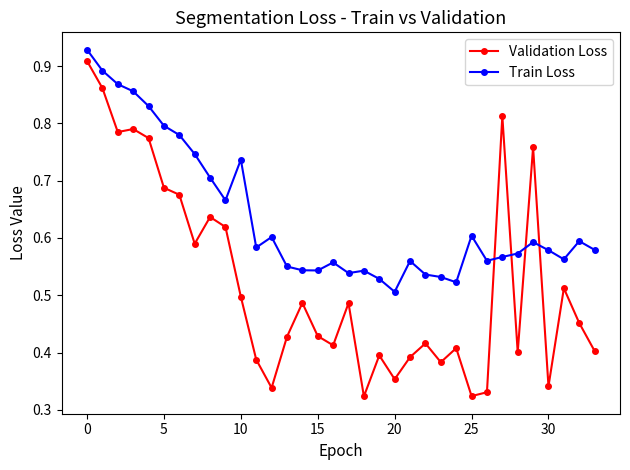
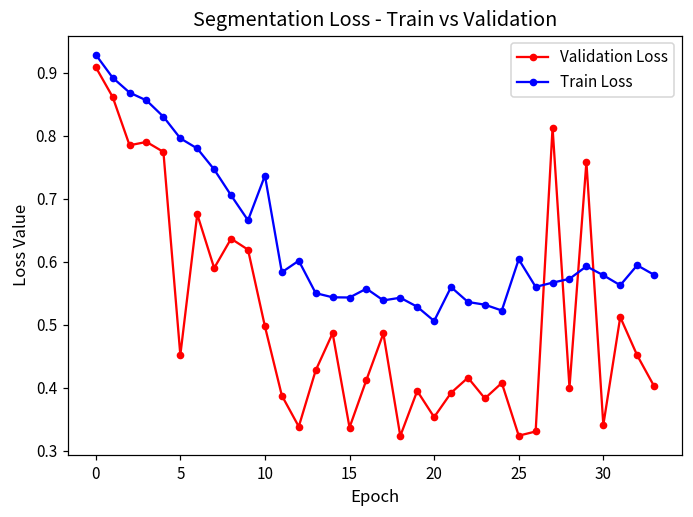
Validation Loss, 5: 0.69 -> 0.45
Validation Loss, 15: 0.43 -> 0.34
